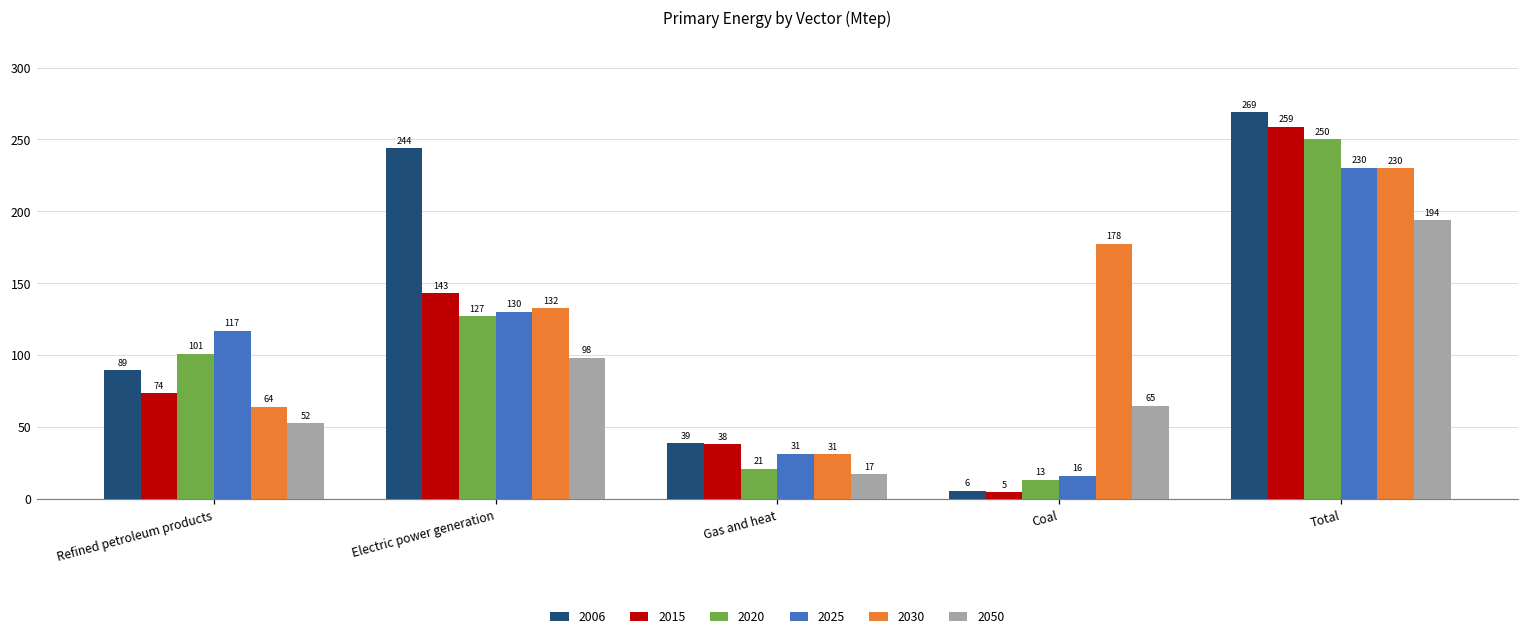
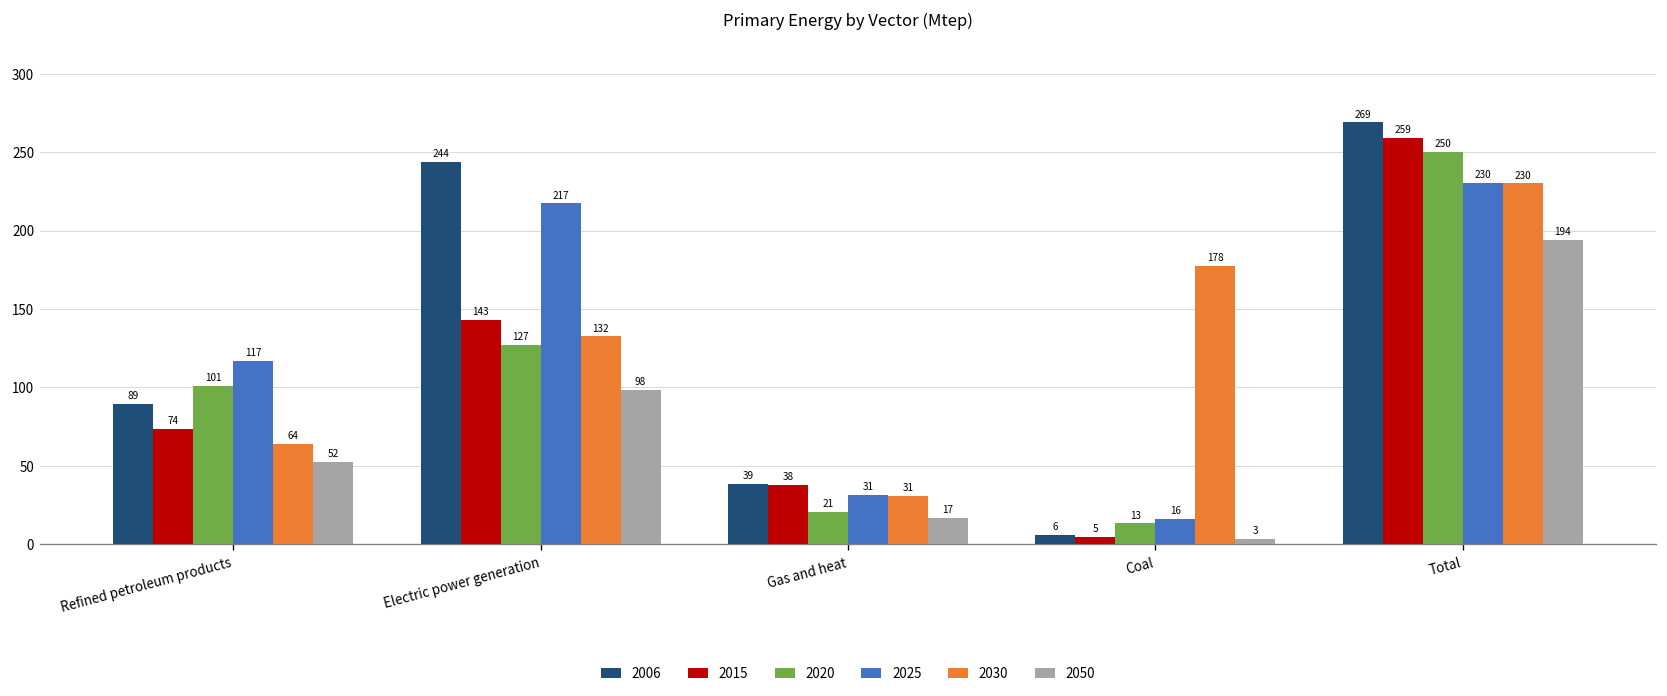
2025, Electric power generation: 130 -> 217
2050, Coal: 65 -> 3
